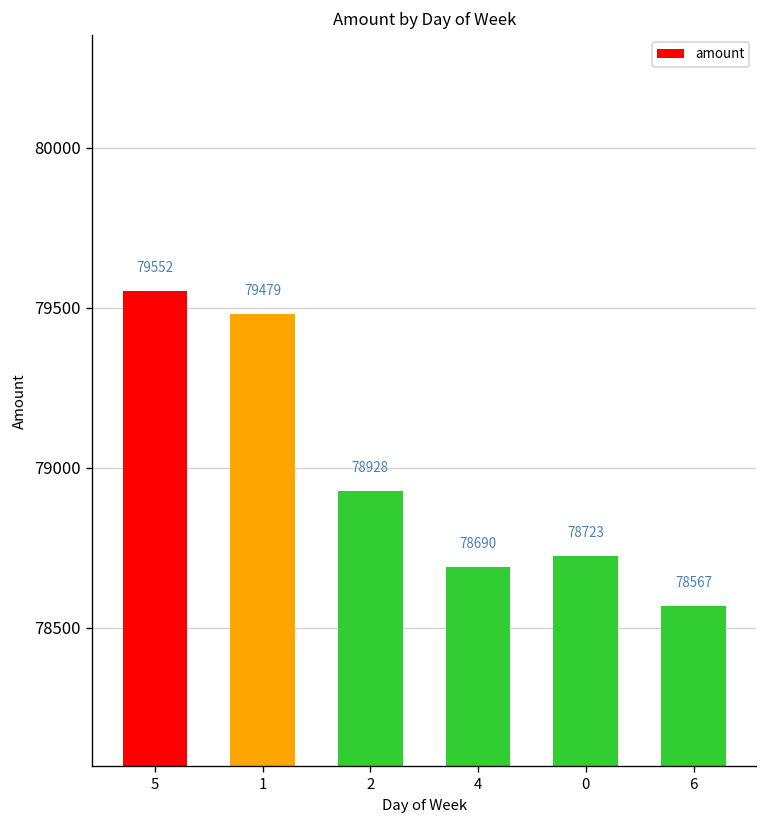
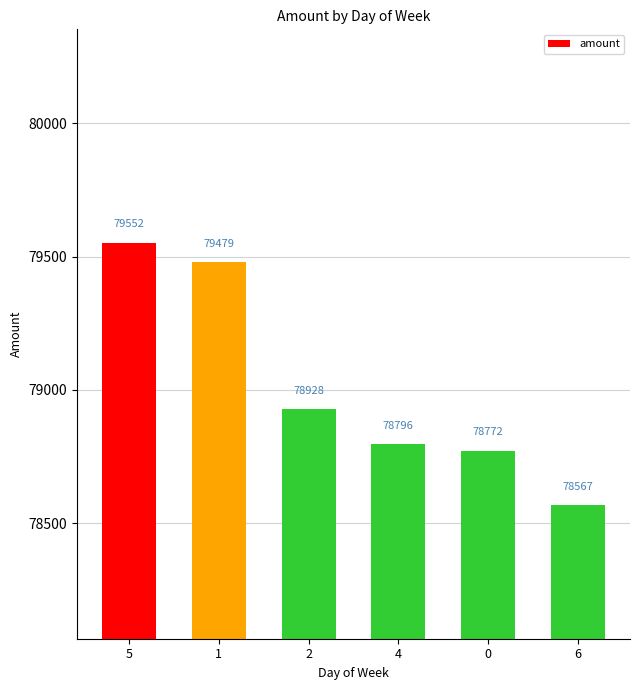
4: 78690 -> 78796
0: 78723 -> 78772
